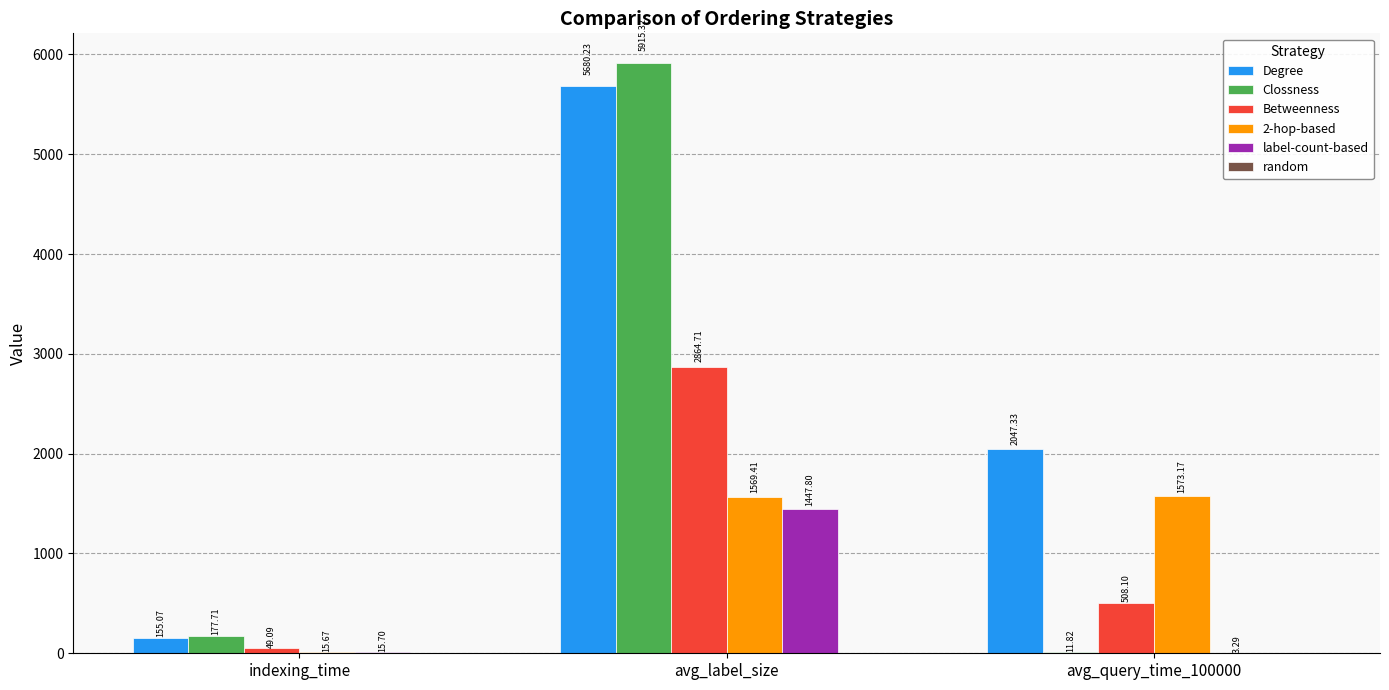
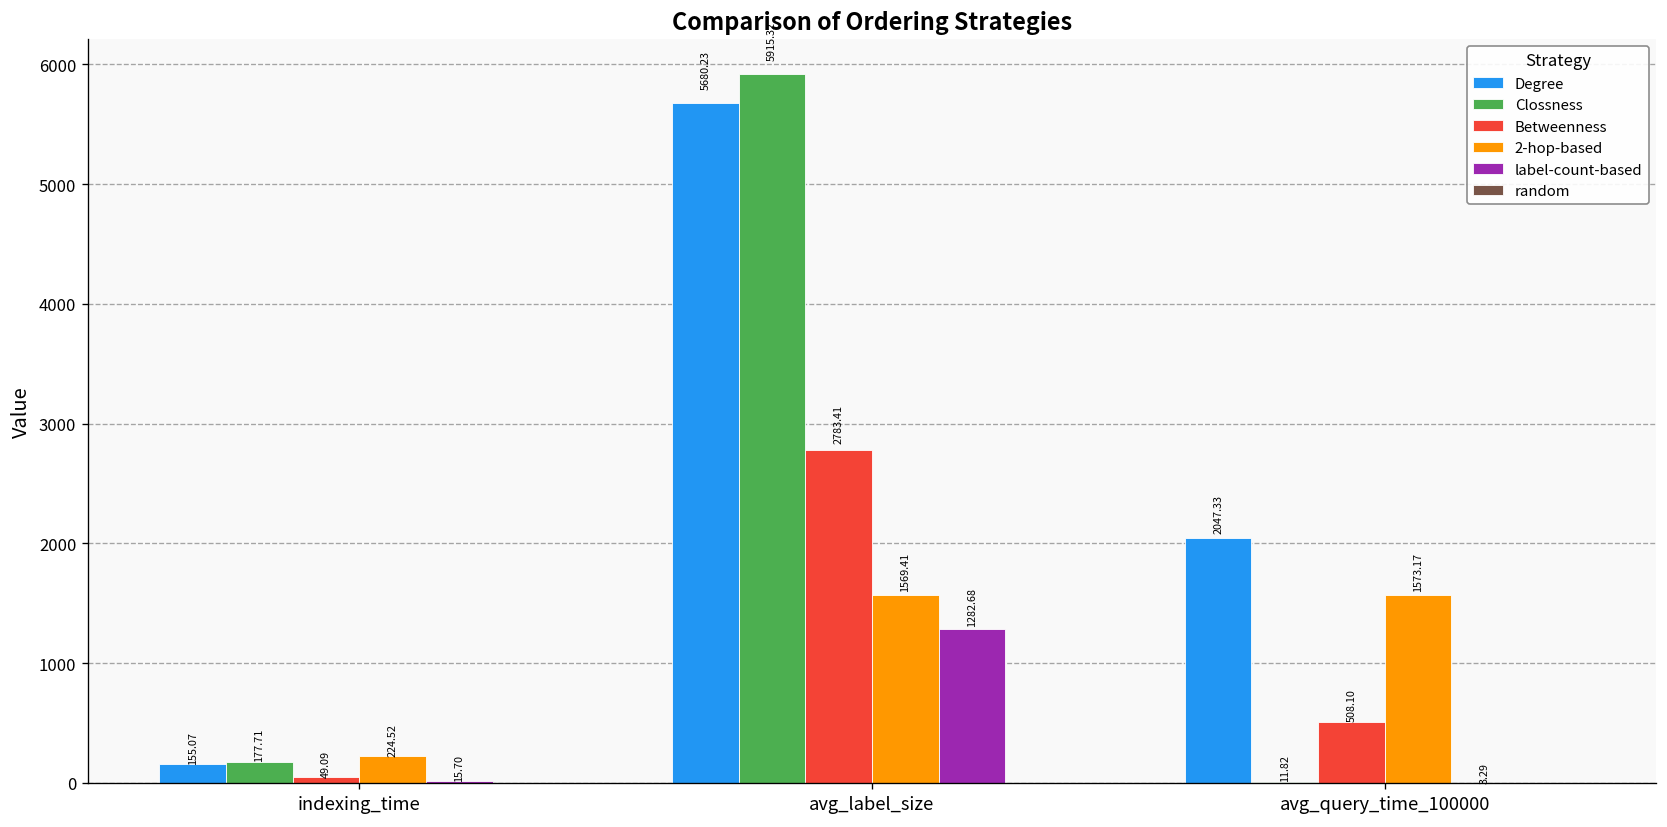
2-hop-based, indexing_time: 15.67 -> 224.52
Betweenness, avg_label_size: 2864.71 -> 2783.41
label-count-based, avg_label_size: 1447.80 -> 1282.68
